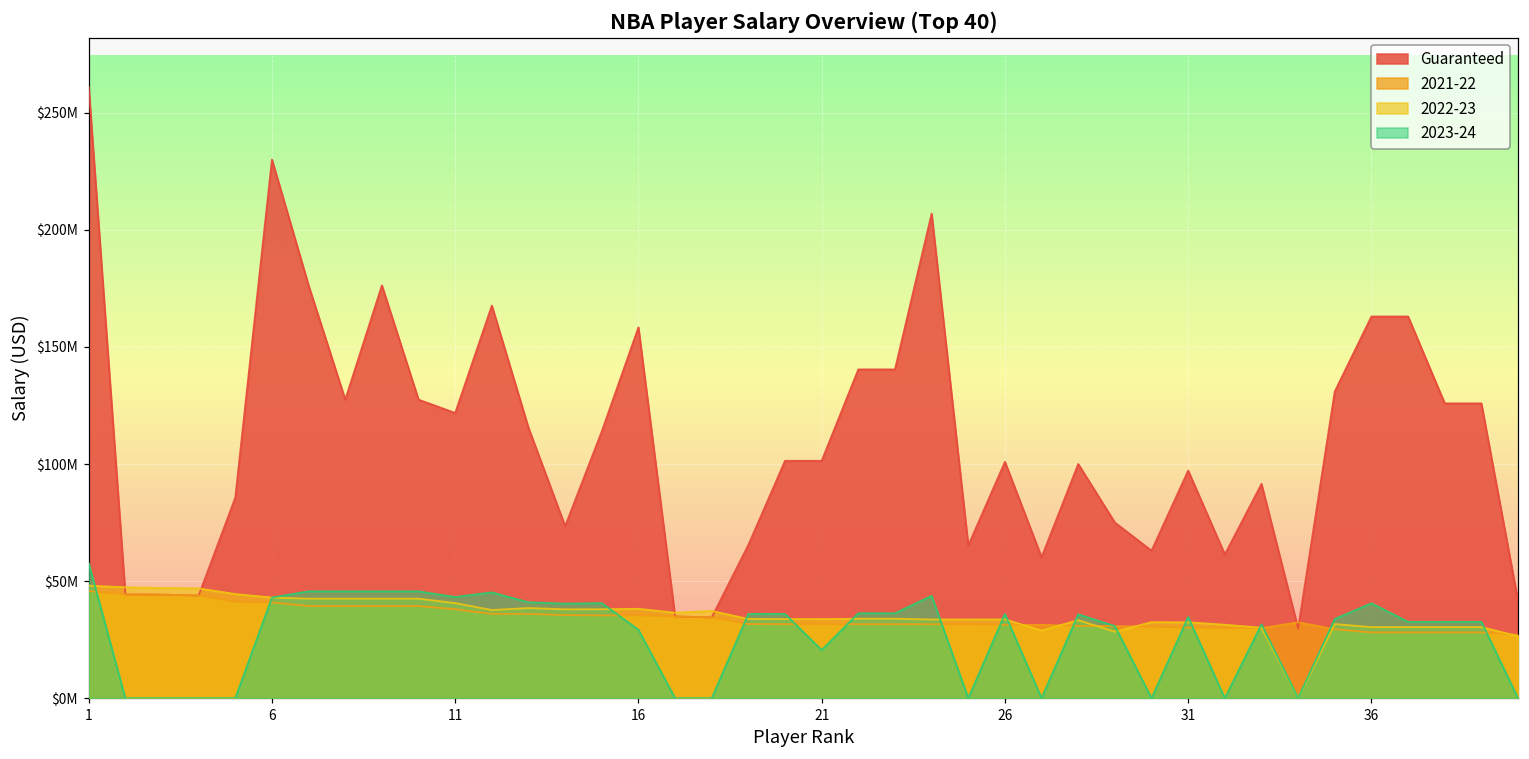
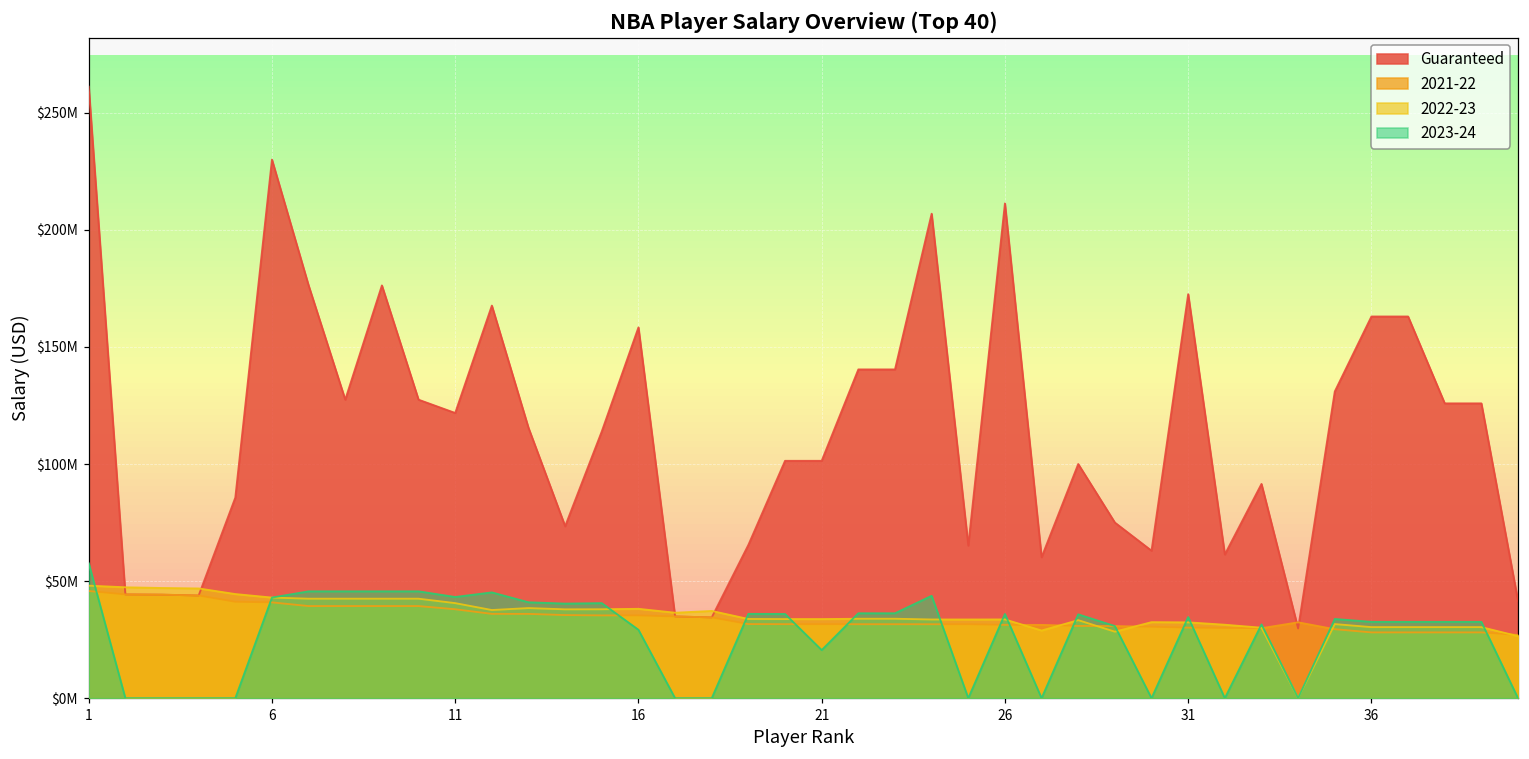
Guaranteed, 26: $101000000 -> $211000000
Guaranteed, 31: $97000000 -> $173000000
2023-24, 36: $41000000 -> $33000000
